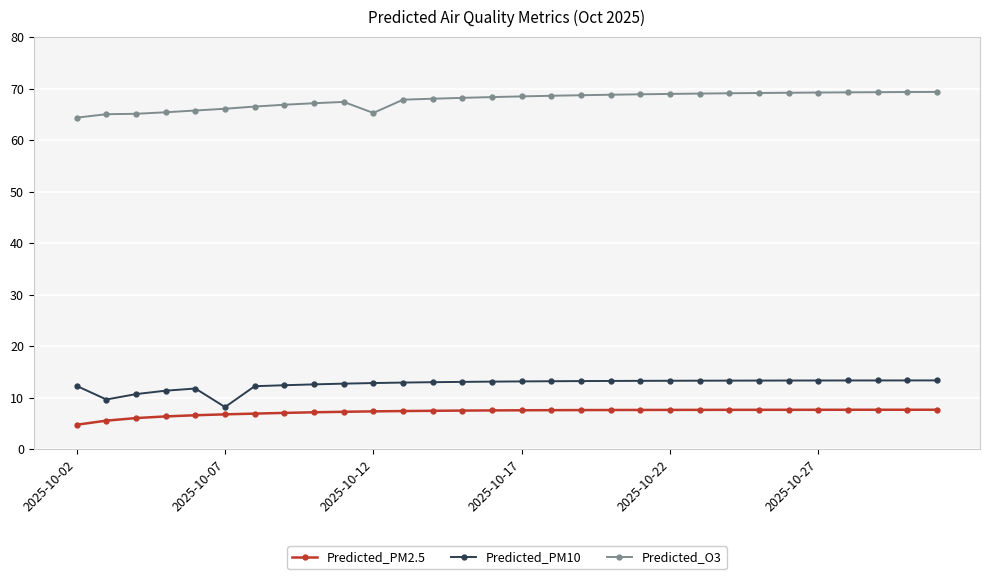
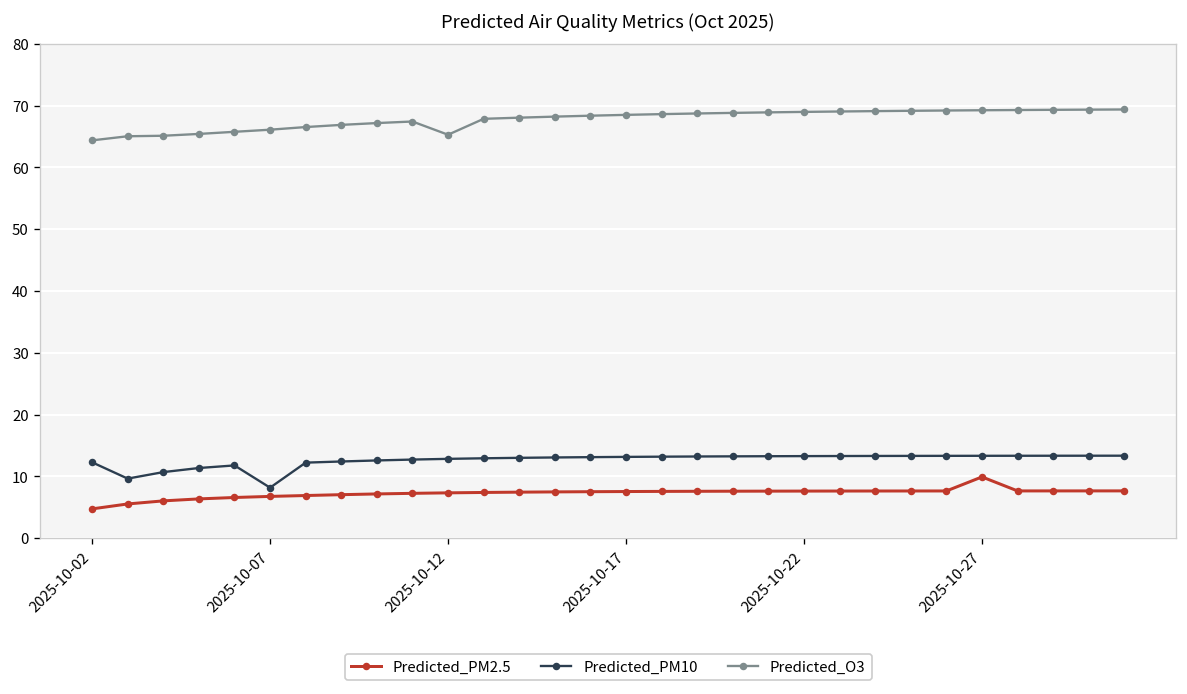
Predicted_PM2.5, 2025-10-27: 8 -> 10
